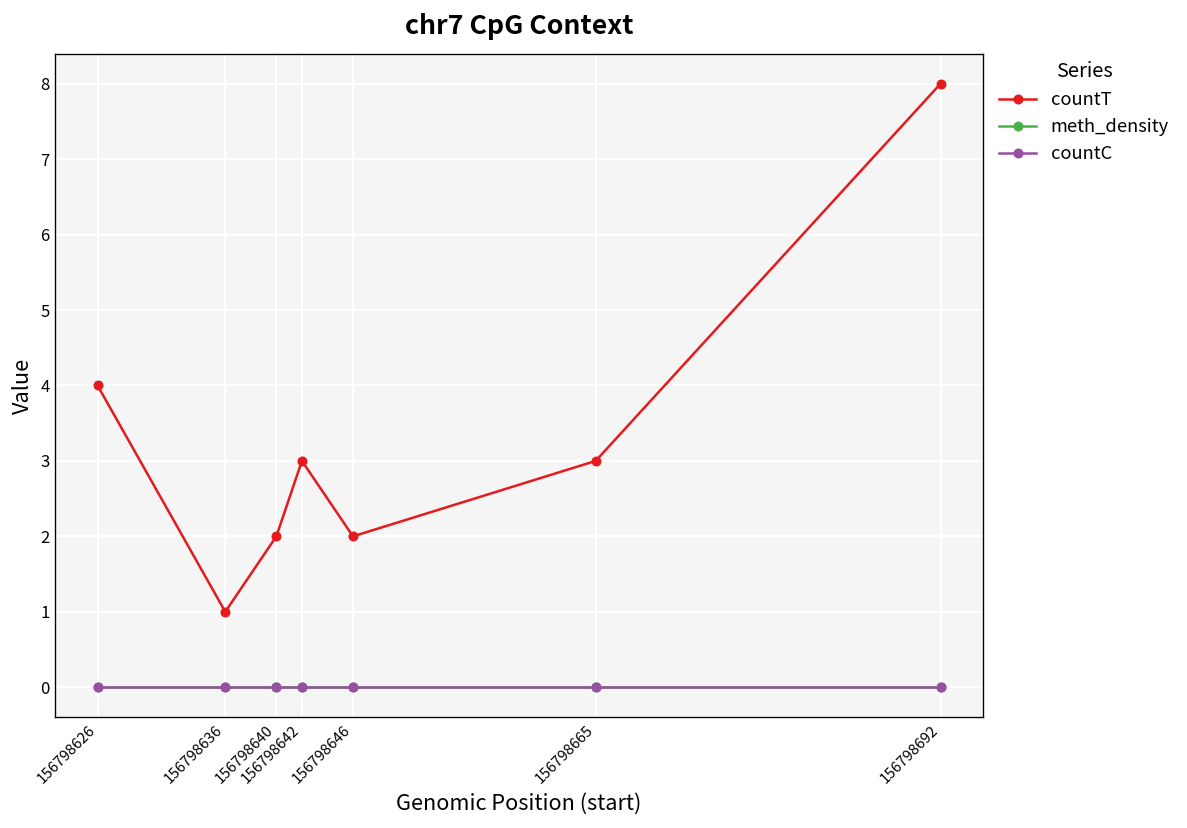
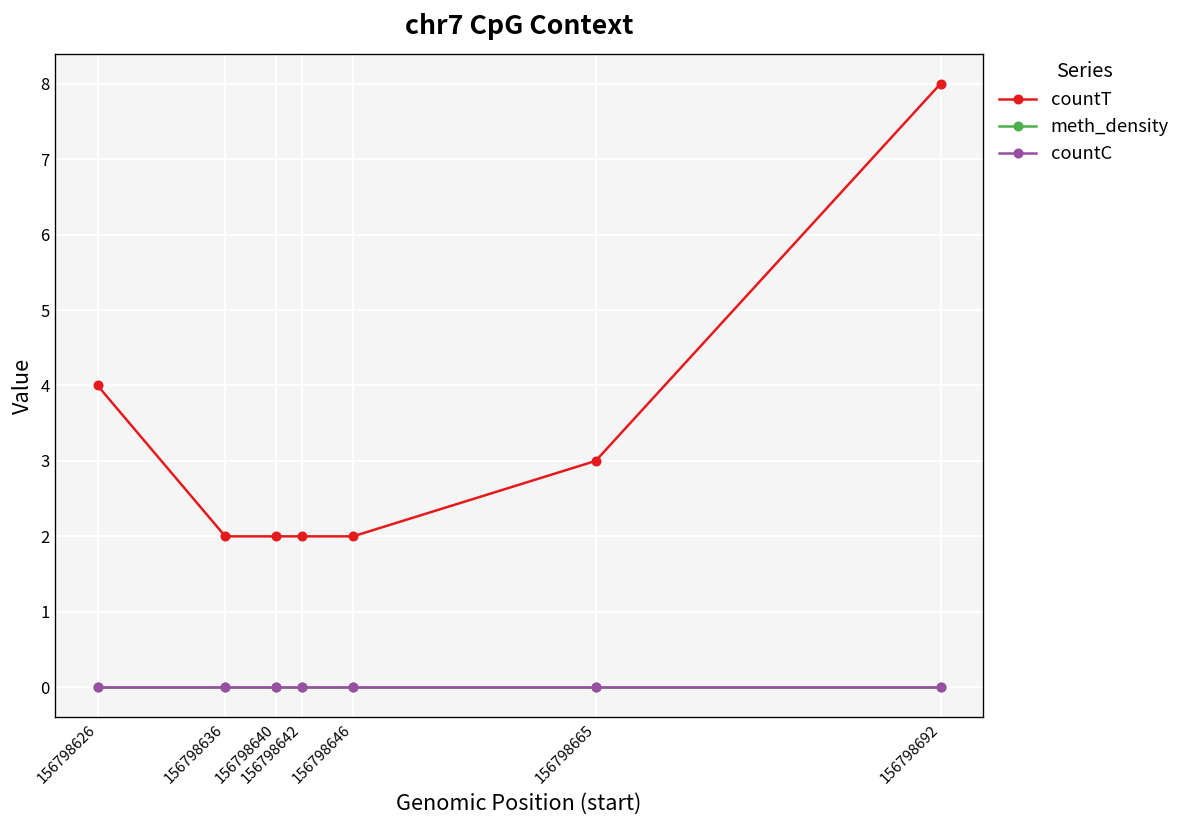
countT, 156798636: 1 -> 2
countT, 156798642: 3 -> 2
